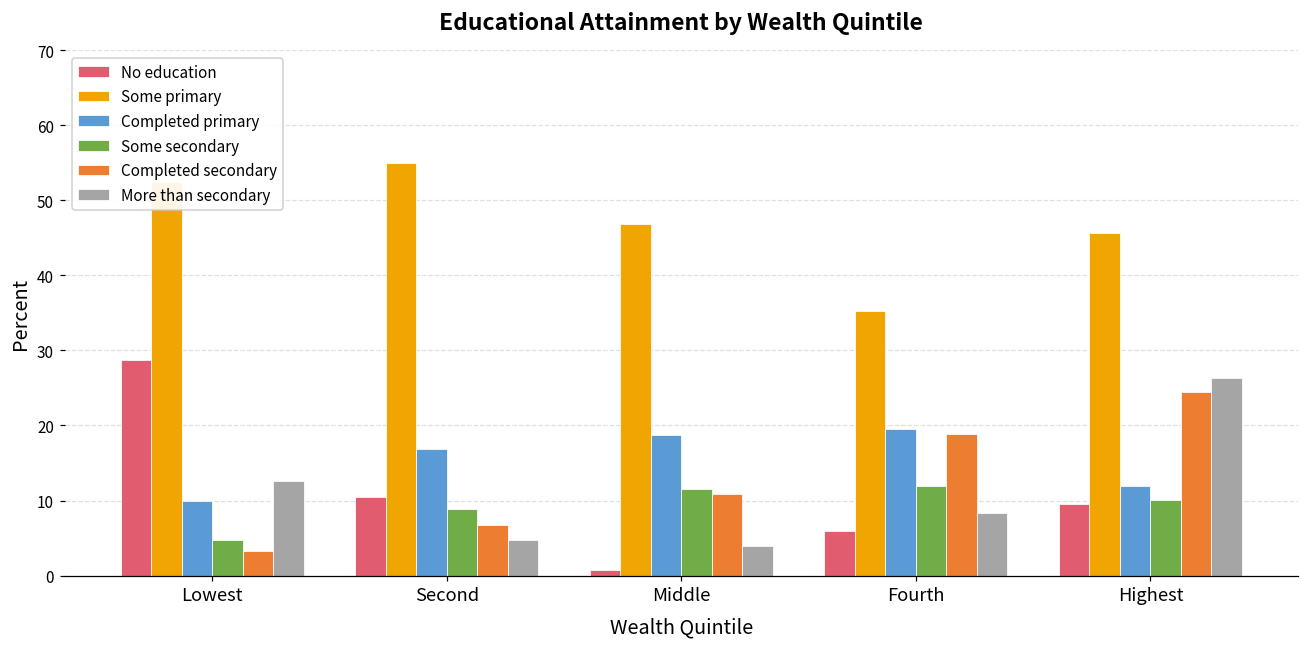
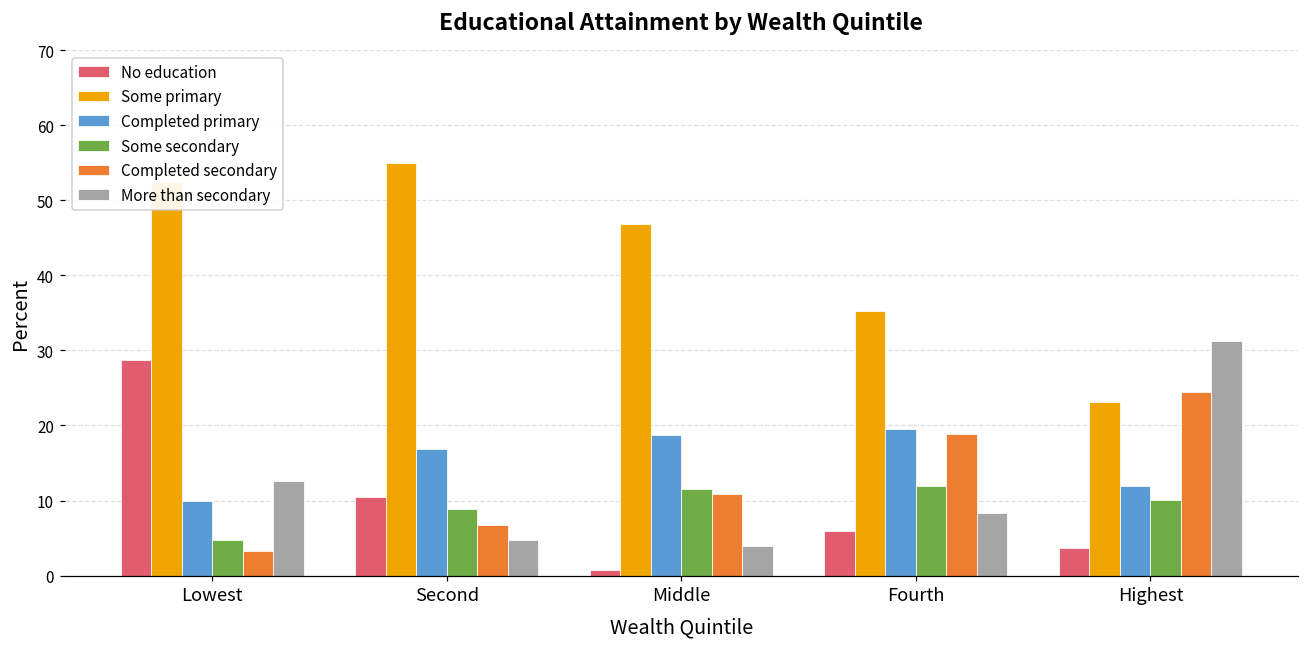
No education, Highest: 10 -> 4
Some primary, Highest: 46 -> 23
More than secondary, Highest: 26 -> 31
